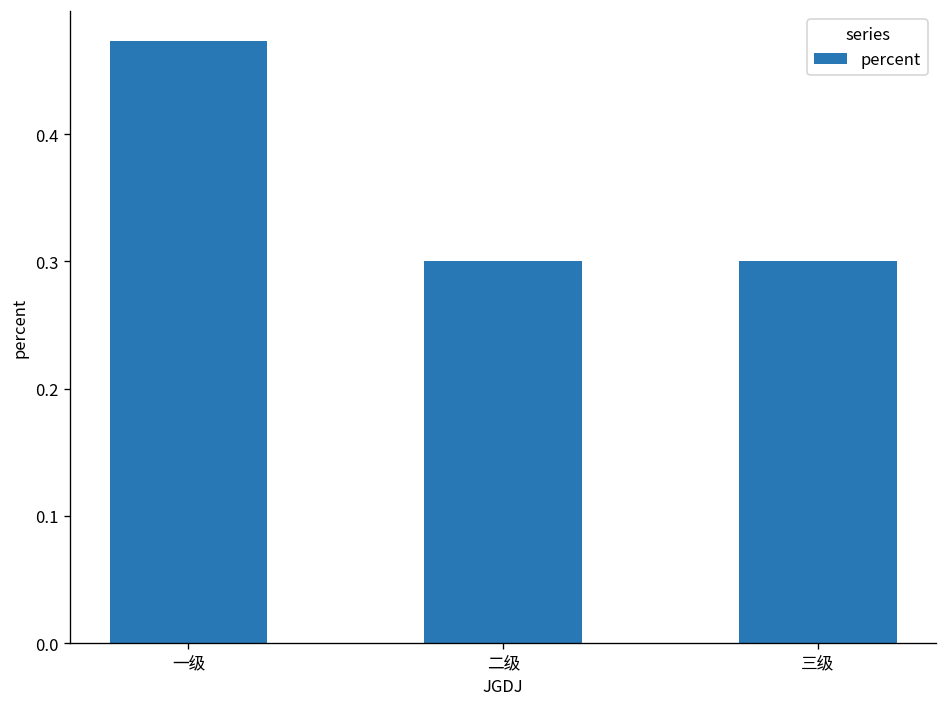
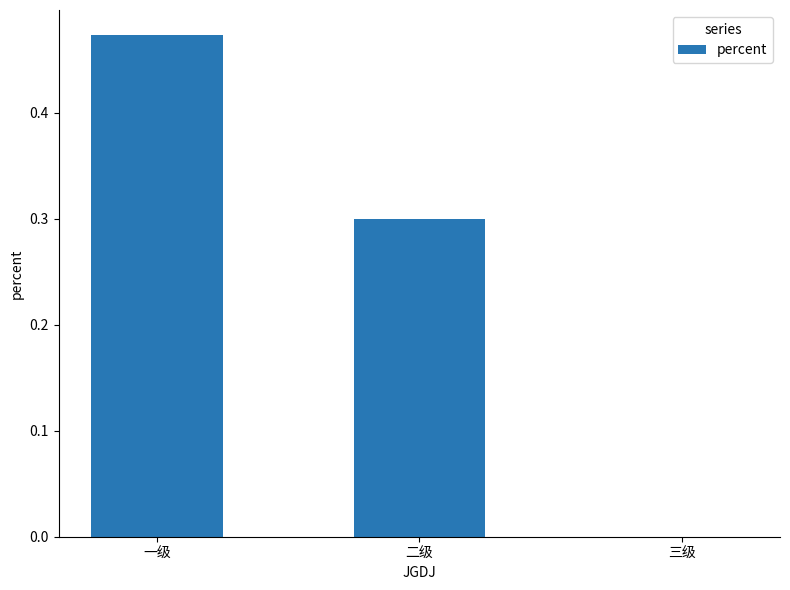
三级: 0.3 -> 0.0
